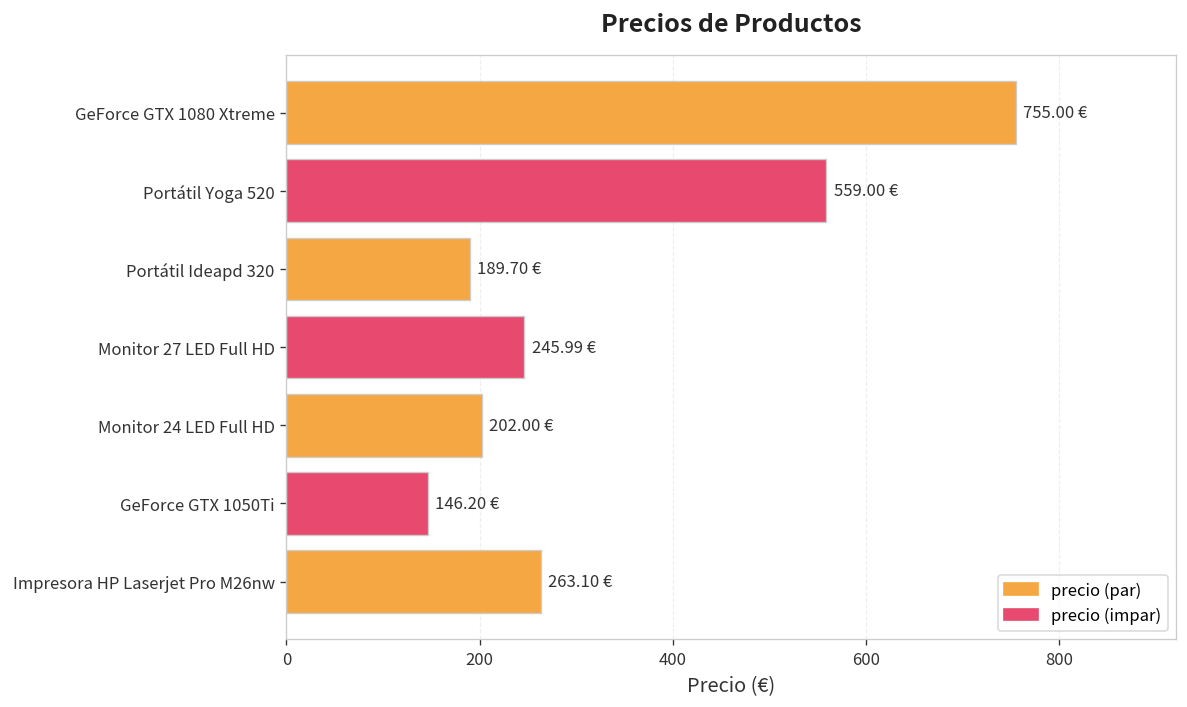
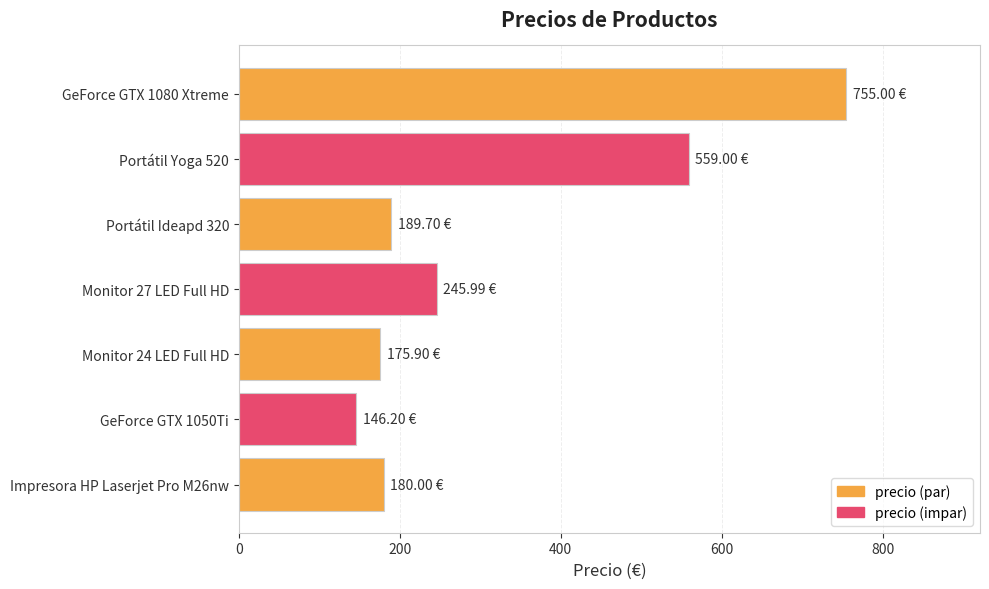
Monitor 24 LED Full HD: 202.00 -> 175.90
Impresora HP Laserjet Pro M26nw: 263.10 -> 180.00
